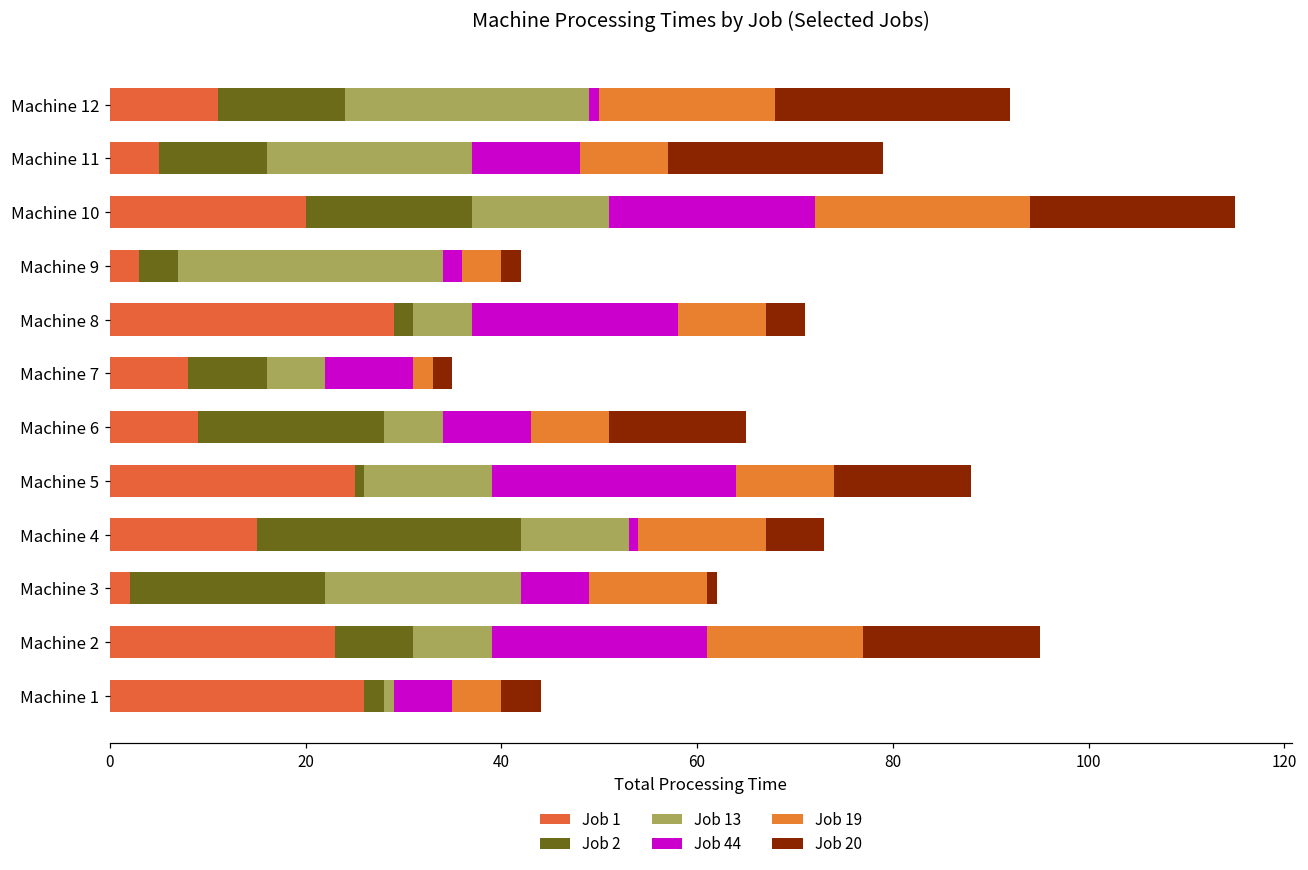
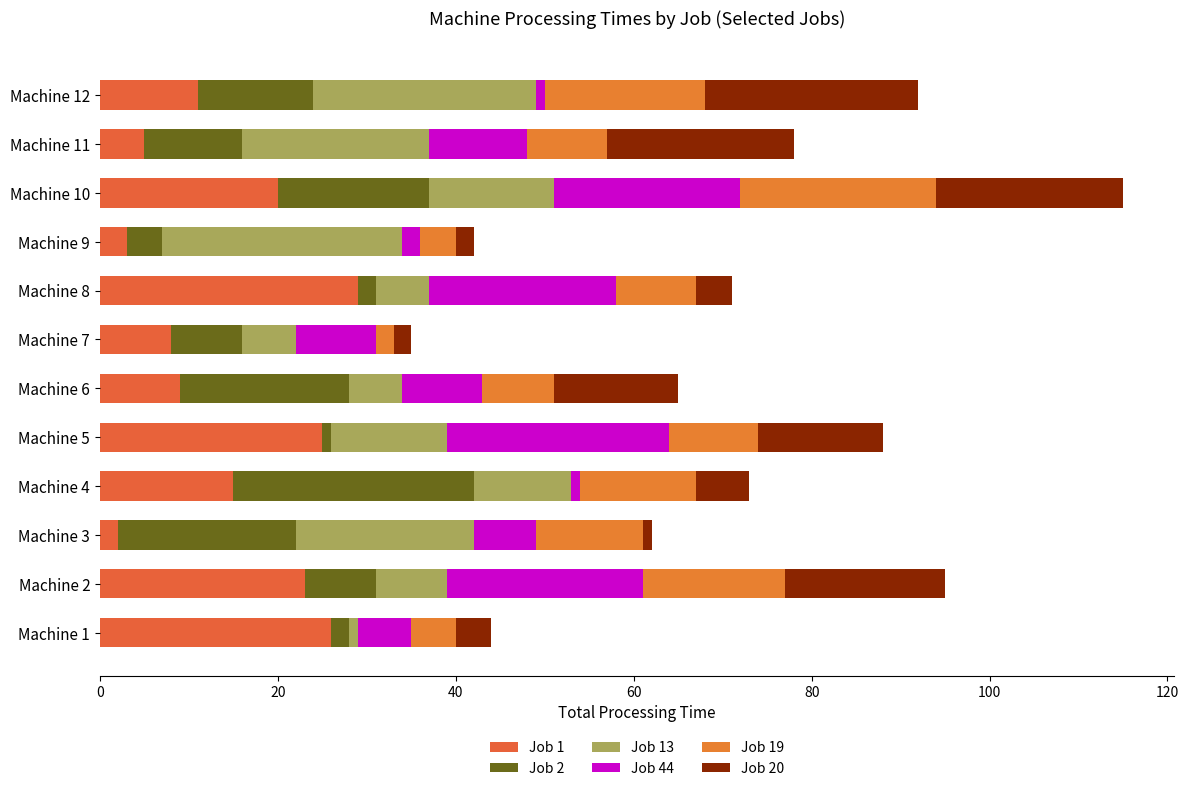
Job 20, Machine 11: 22 -> 21
